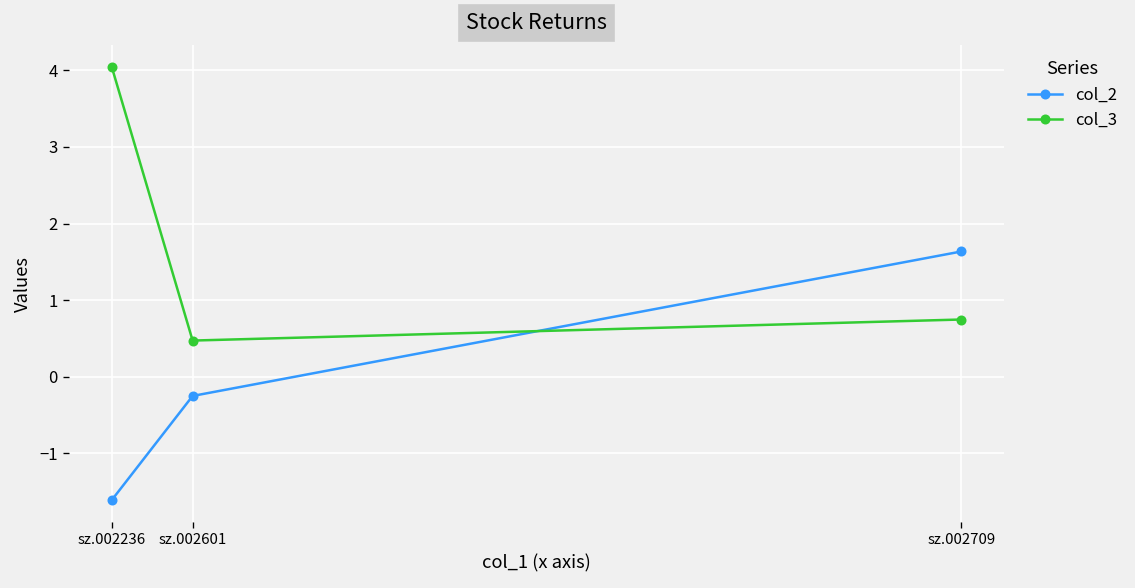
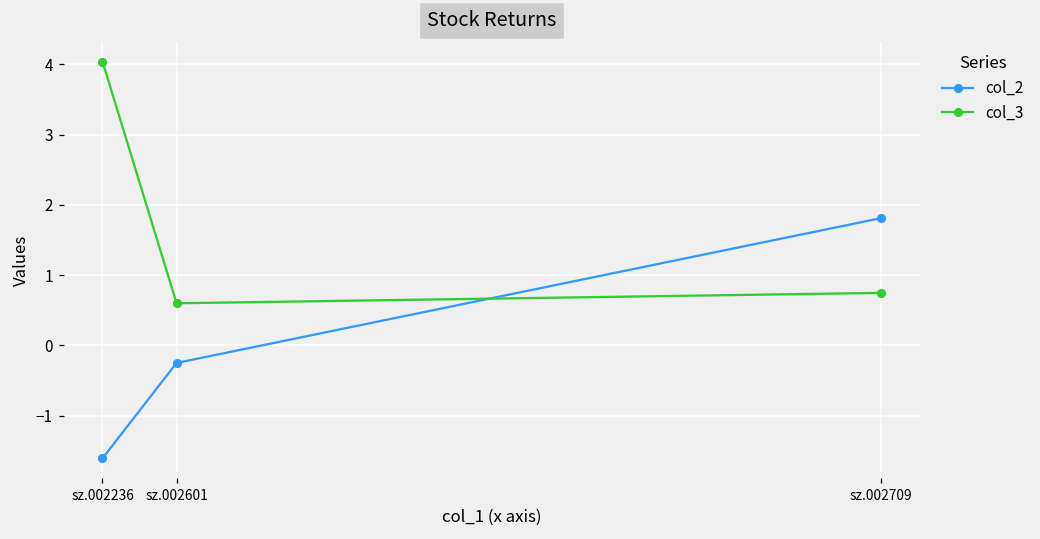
col_3, sz.002601: 0.5 -> 0.6
col_2, sz.002709: 1.6 -> 1.8
